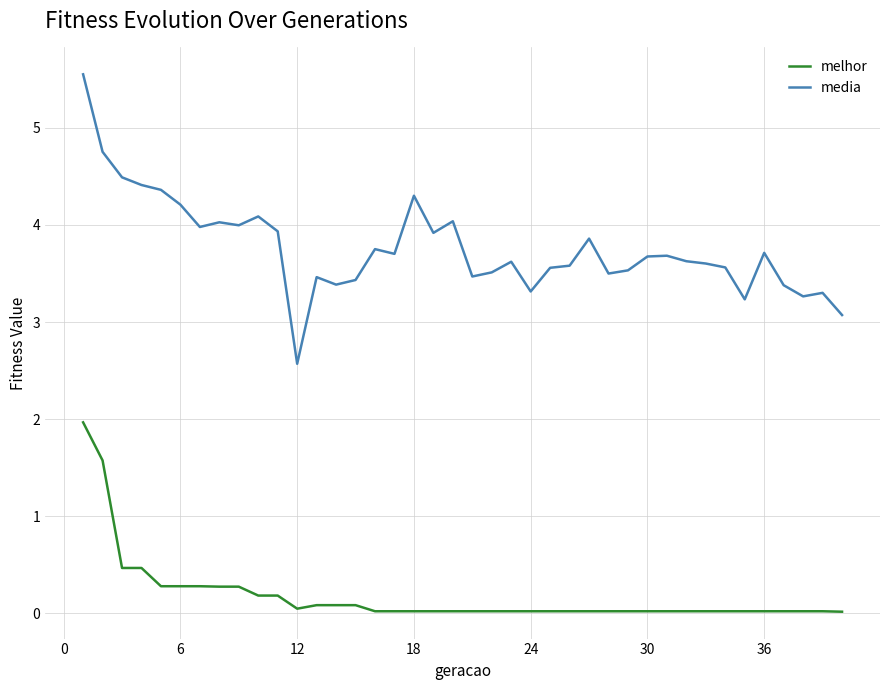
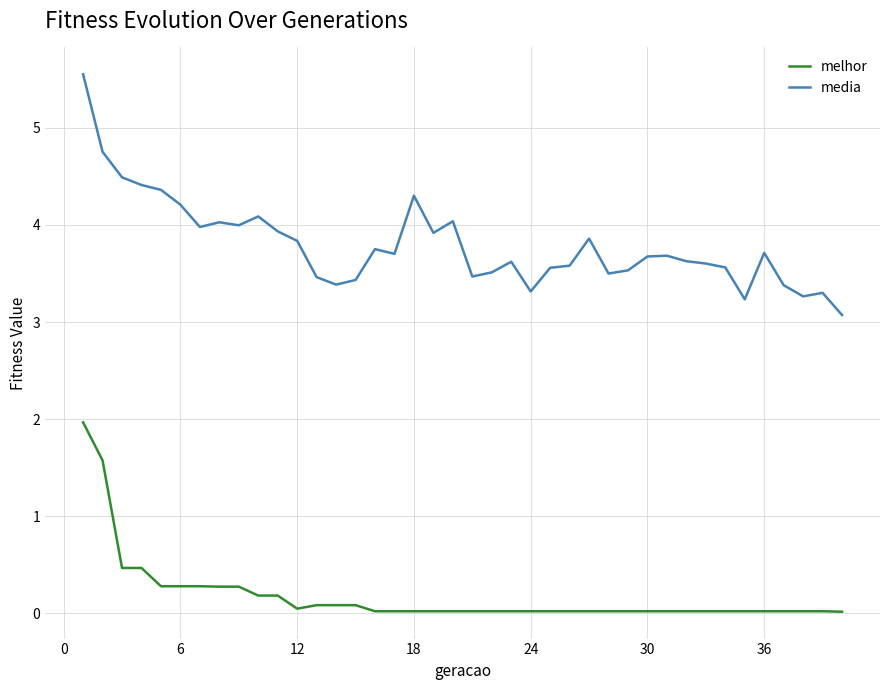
media, 12: 2.6 -> 3.8
